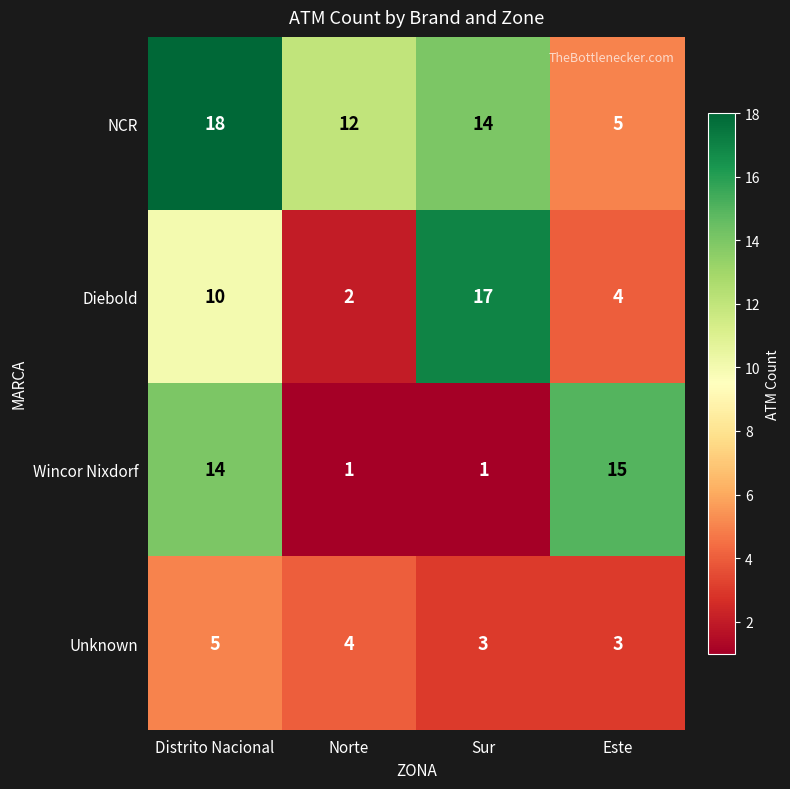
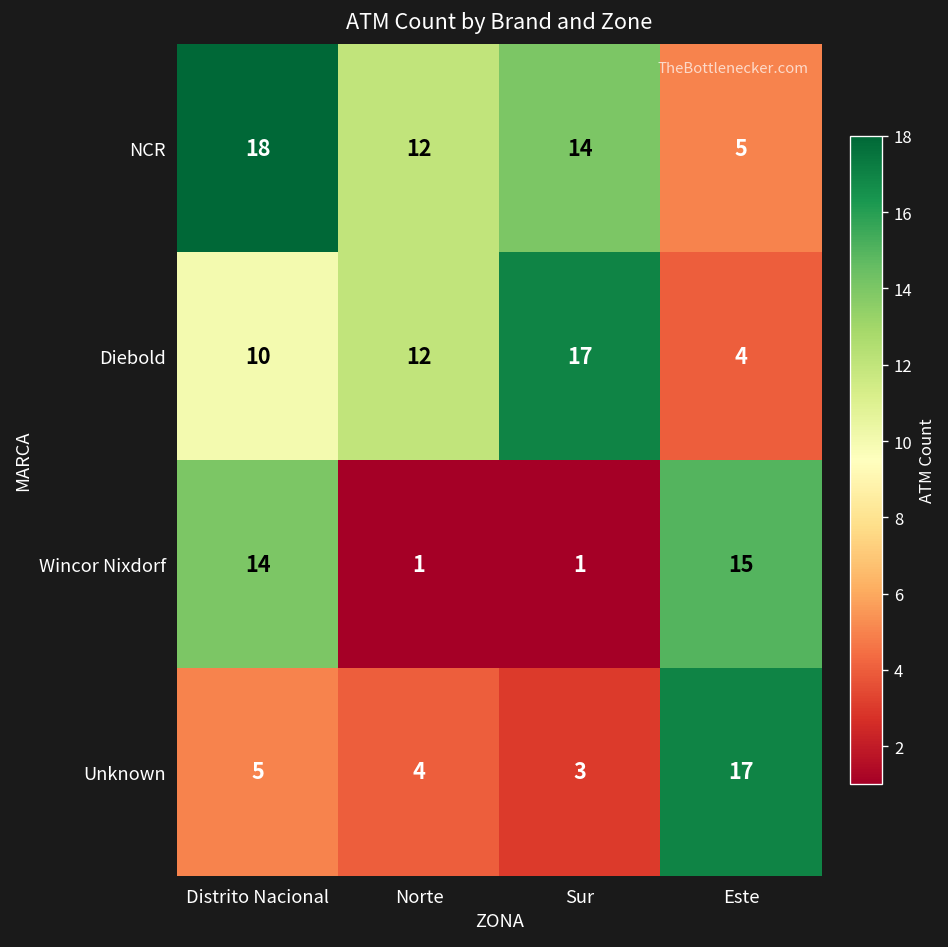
Diebold, Norte: 2 -> 12
Unknown, Este: 3 -> 17
